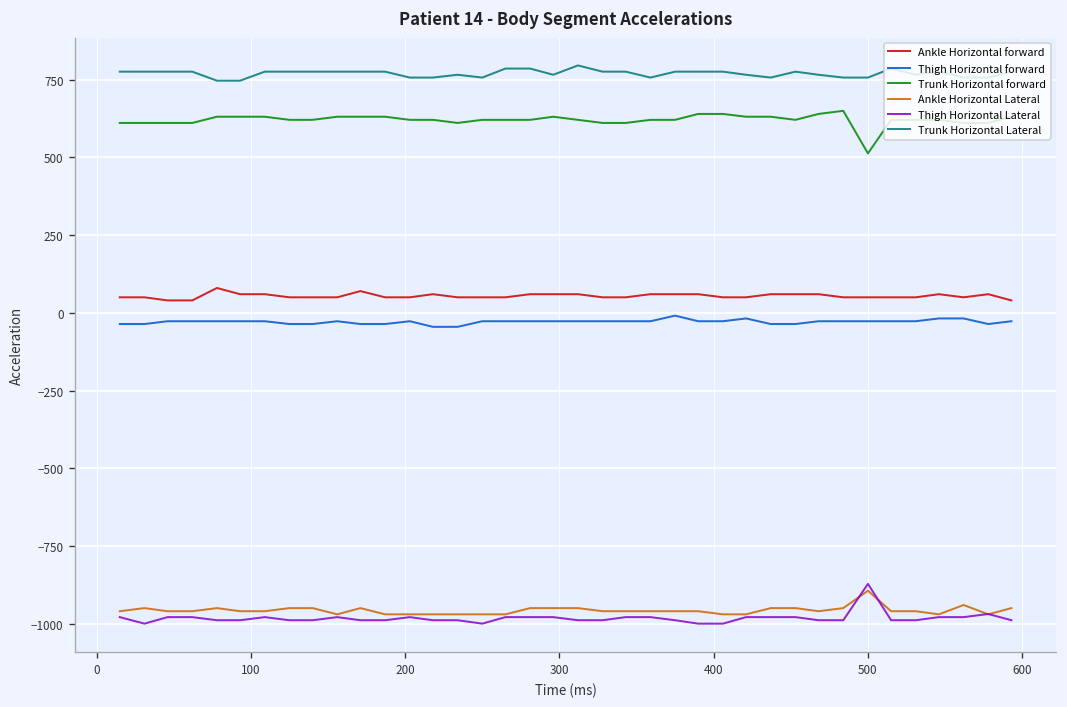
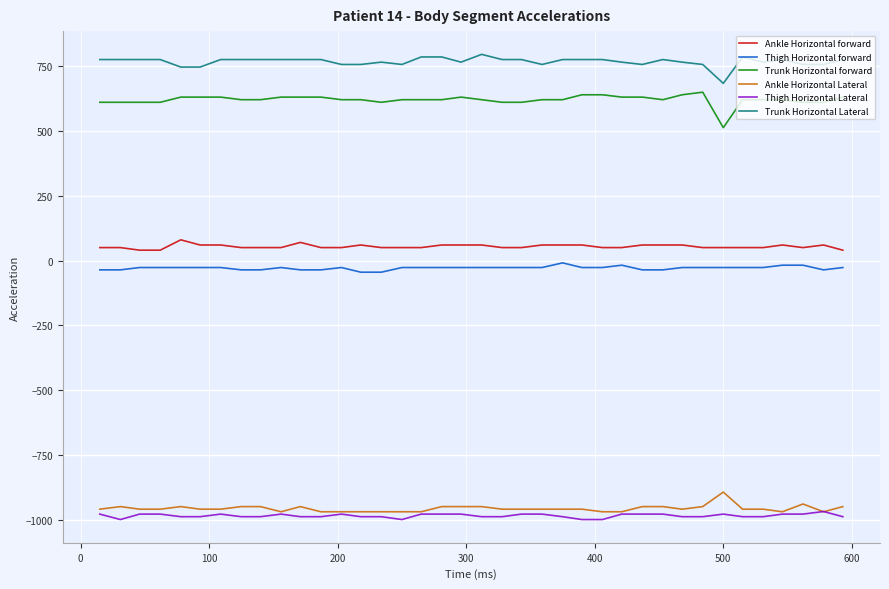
Thigh Horizontal Lateral, 500: -870 -> -980
Trunk Horizontal Lateral, 500: 760 -> 680
